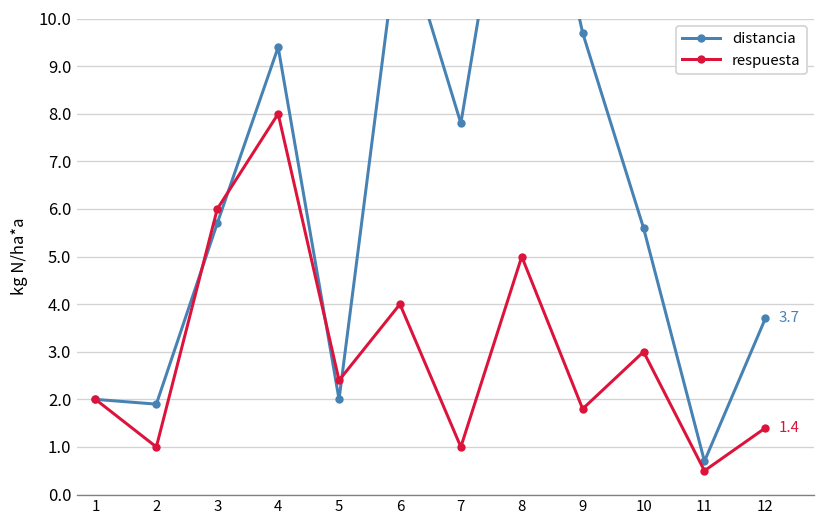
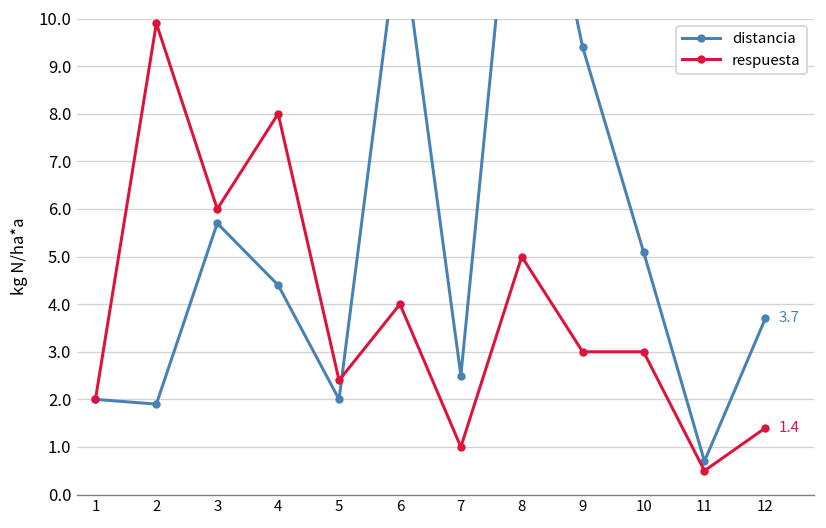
respuesta, 2: 1.0 -> 9.9
distancia, 4: 9.4 -> 4.4
distancia, 7: 7.8 -> 2.5
distancia, 9: 9.7 -> 9.4
respuesta, 9: 1.8 -> 3.0
distancia, 10: 5.6 -> 5.1
